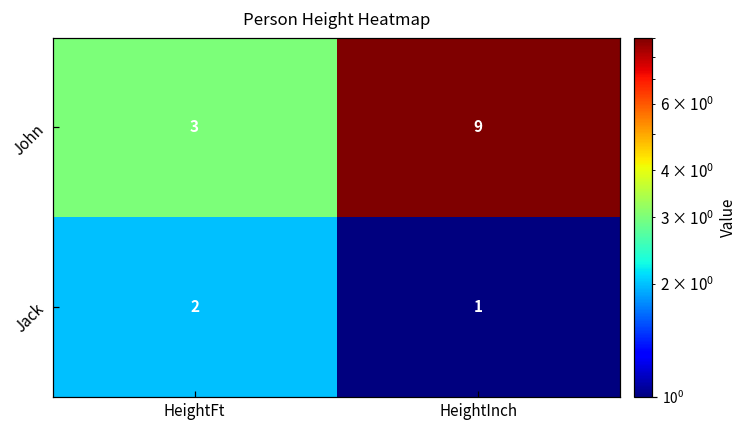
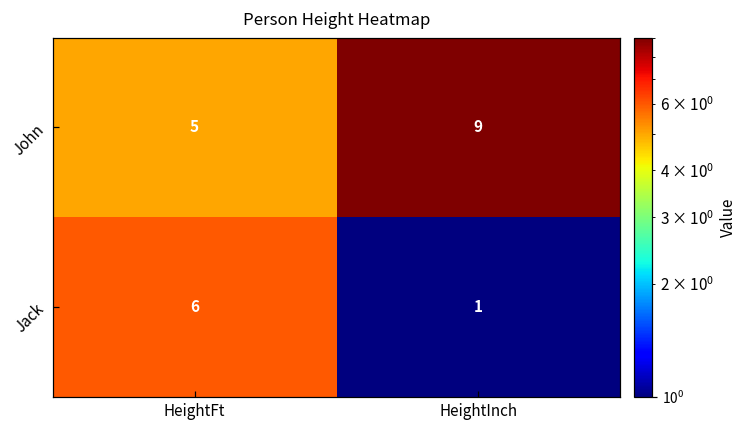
John, HeightFt: 3 -> 5
Jack, HeightFt: 2 -> 6
